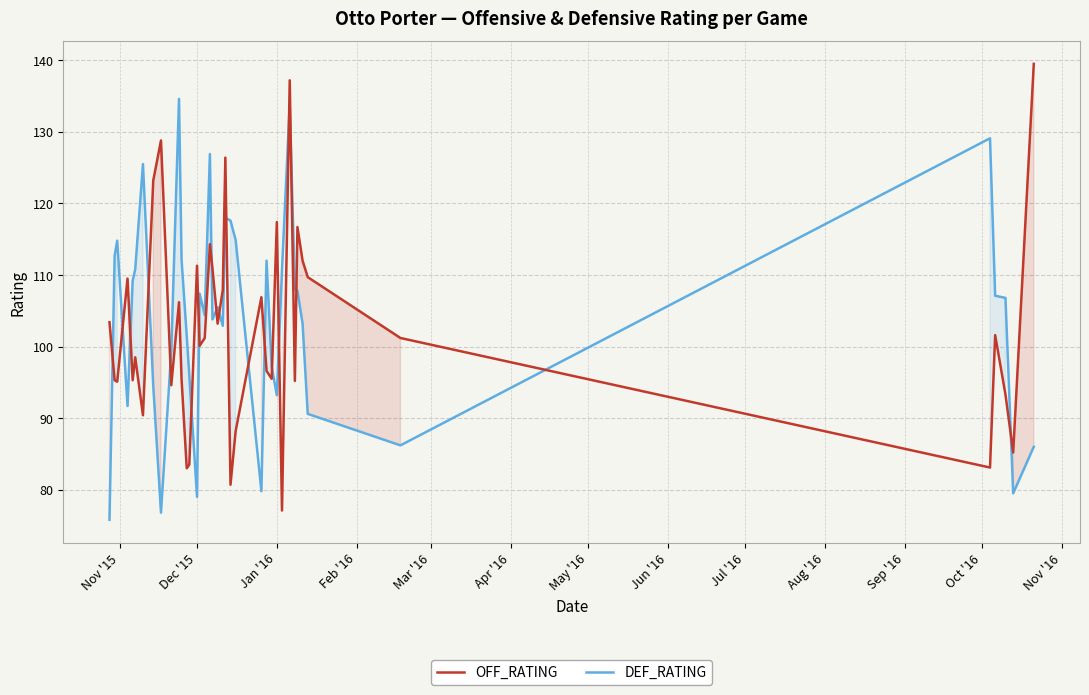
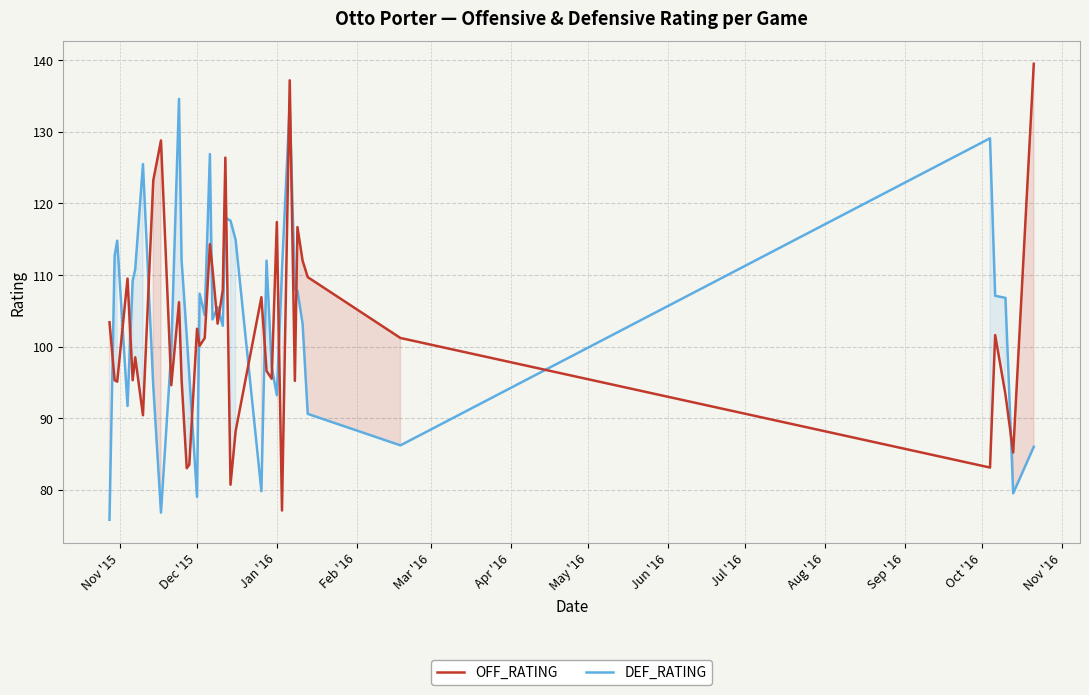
OFF_RATING, Dec '15: 111 -> 103
